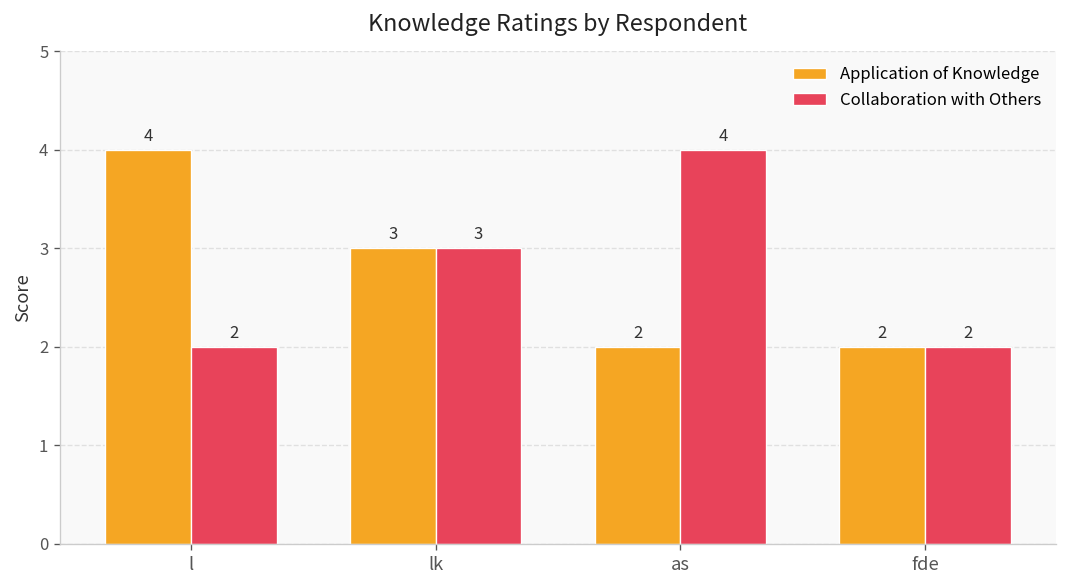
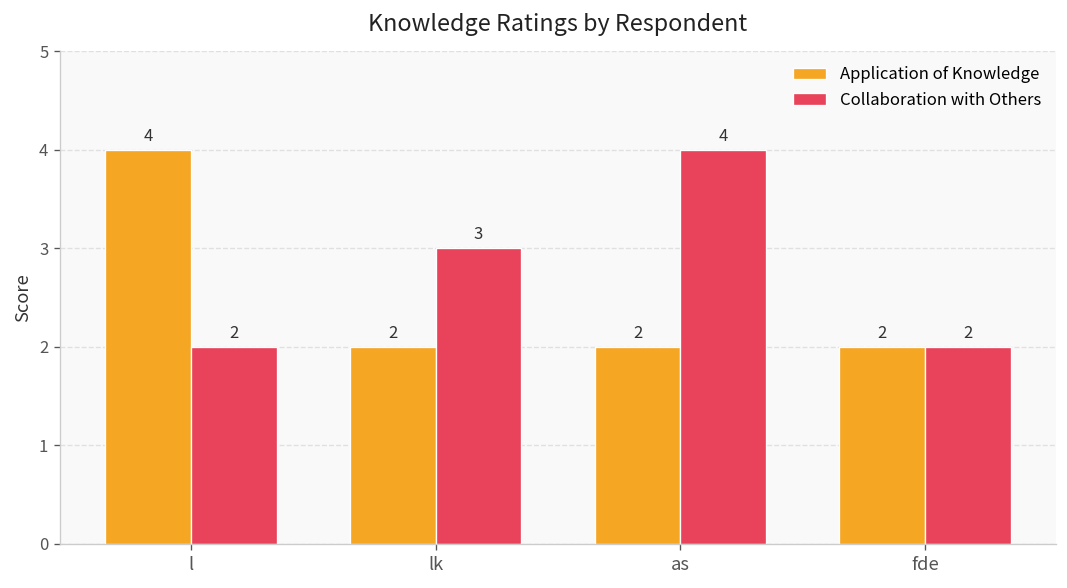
Application of Knowledge, lk: 3 -> 2
